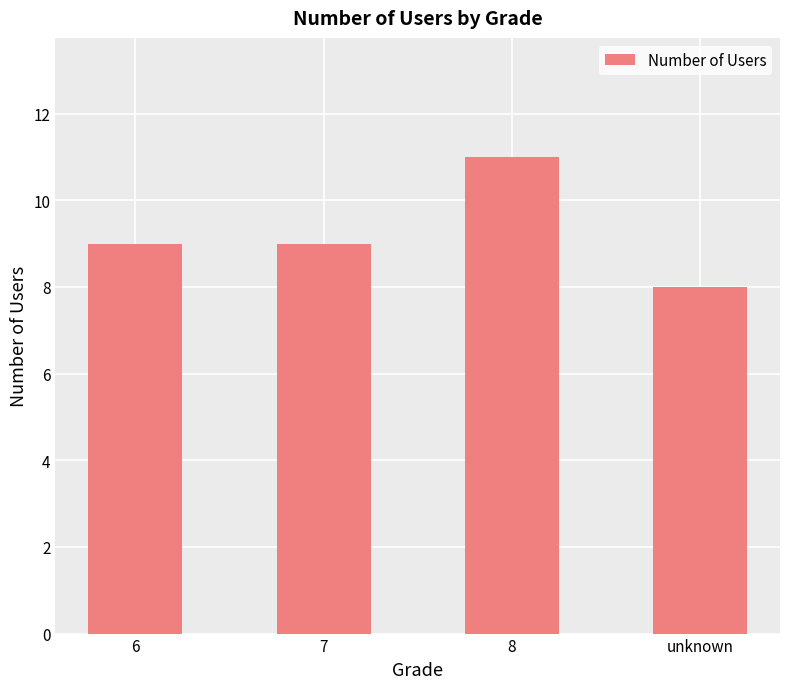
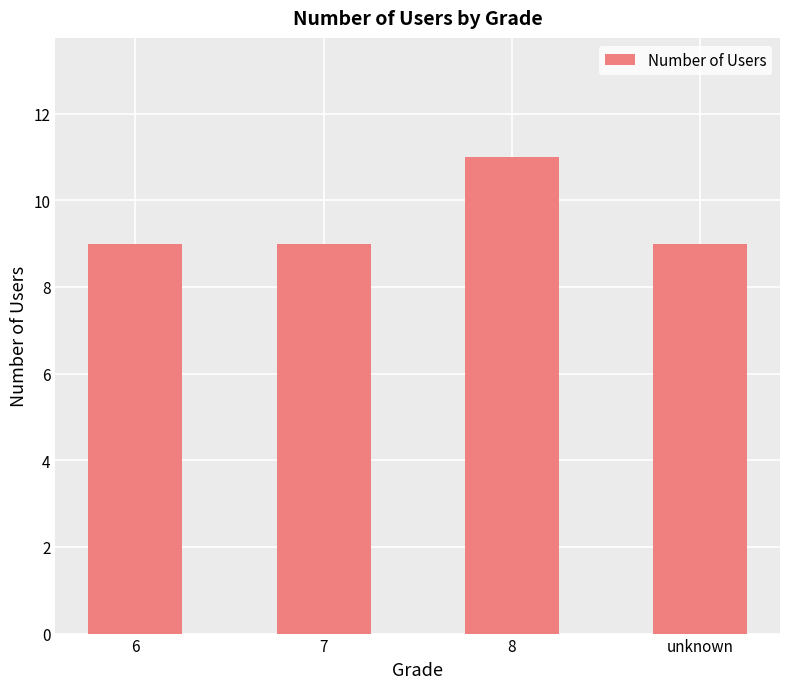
unknown: 8 -> 9
